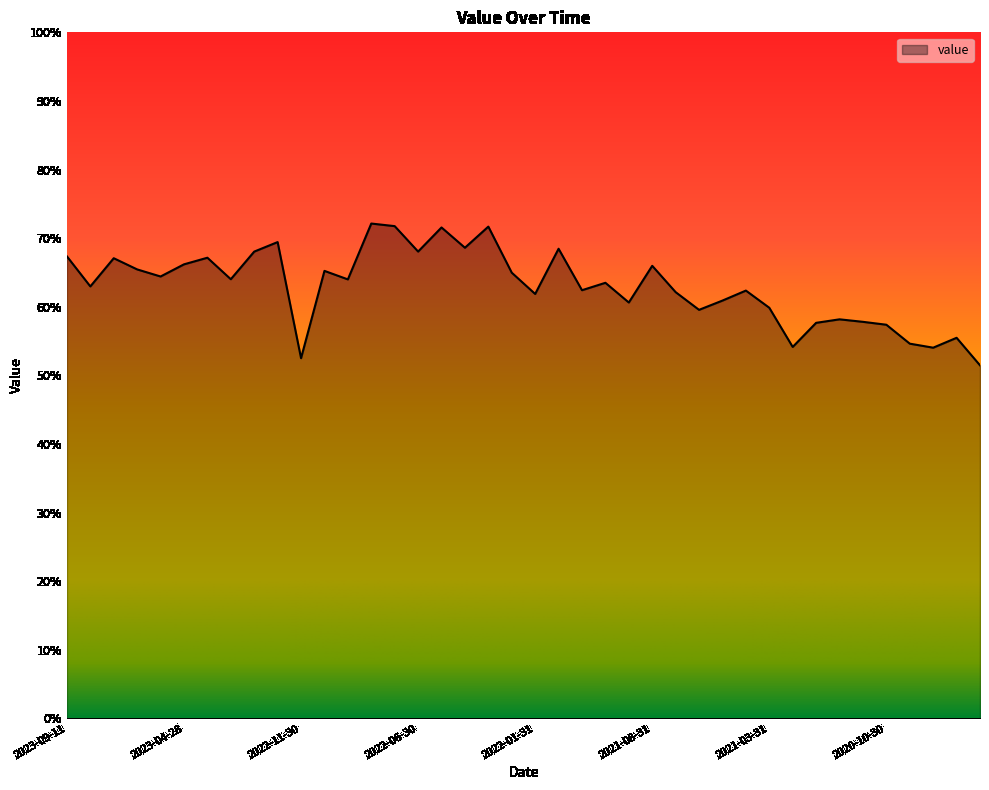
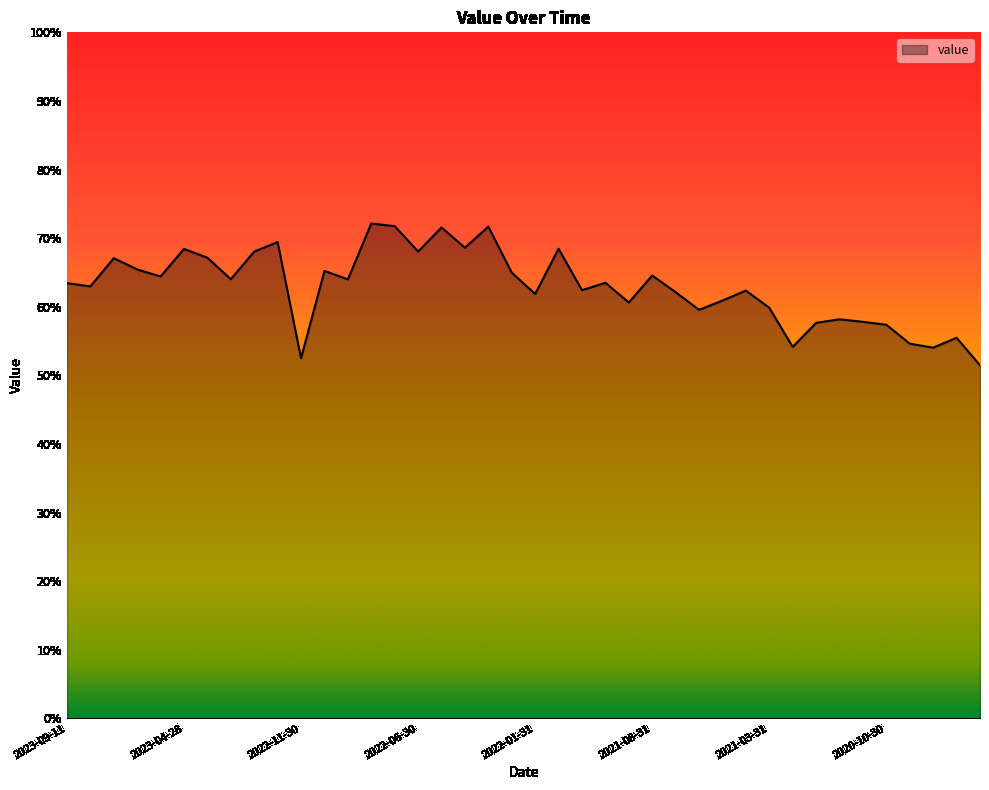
2023-09-11: 67% -> 63%
2023-04-28: 66% -> 68%
2021-08-31: 66% -> 65%
